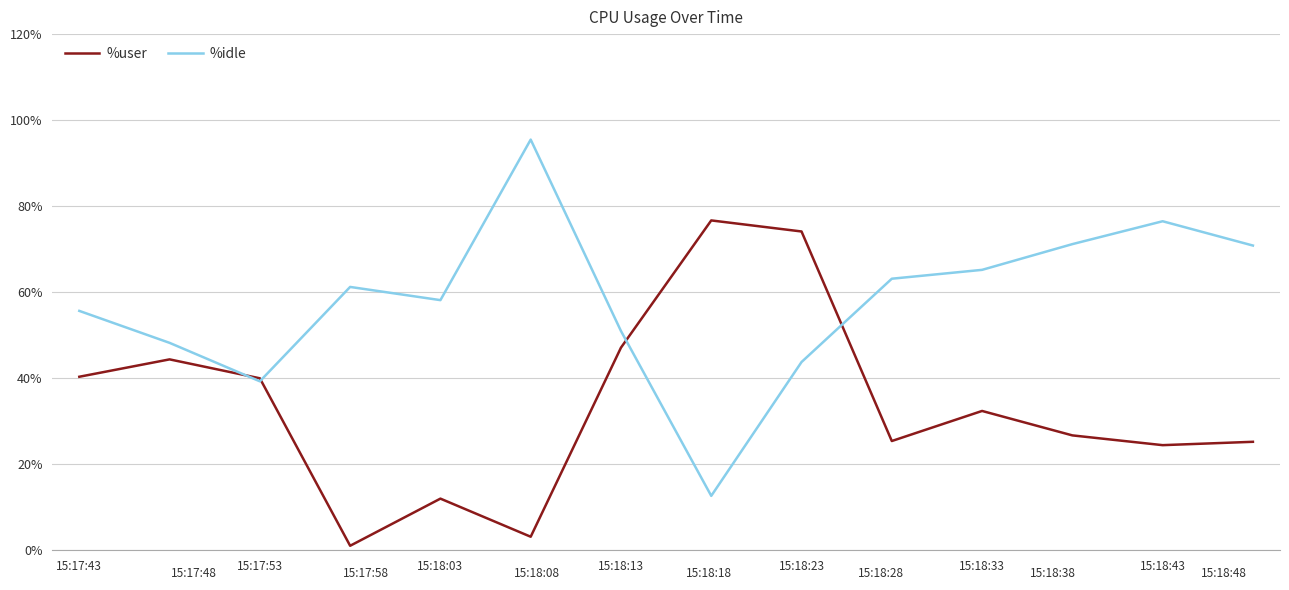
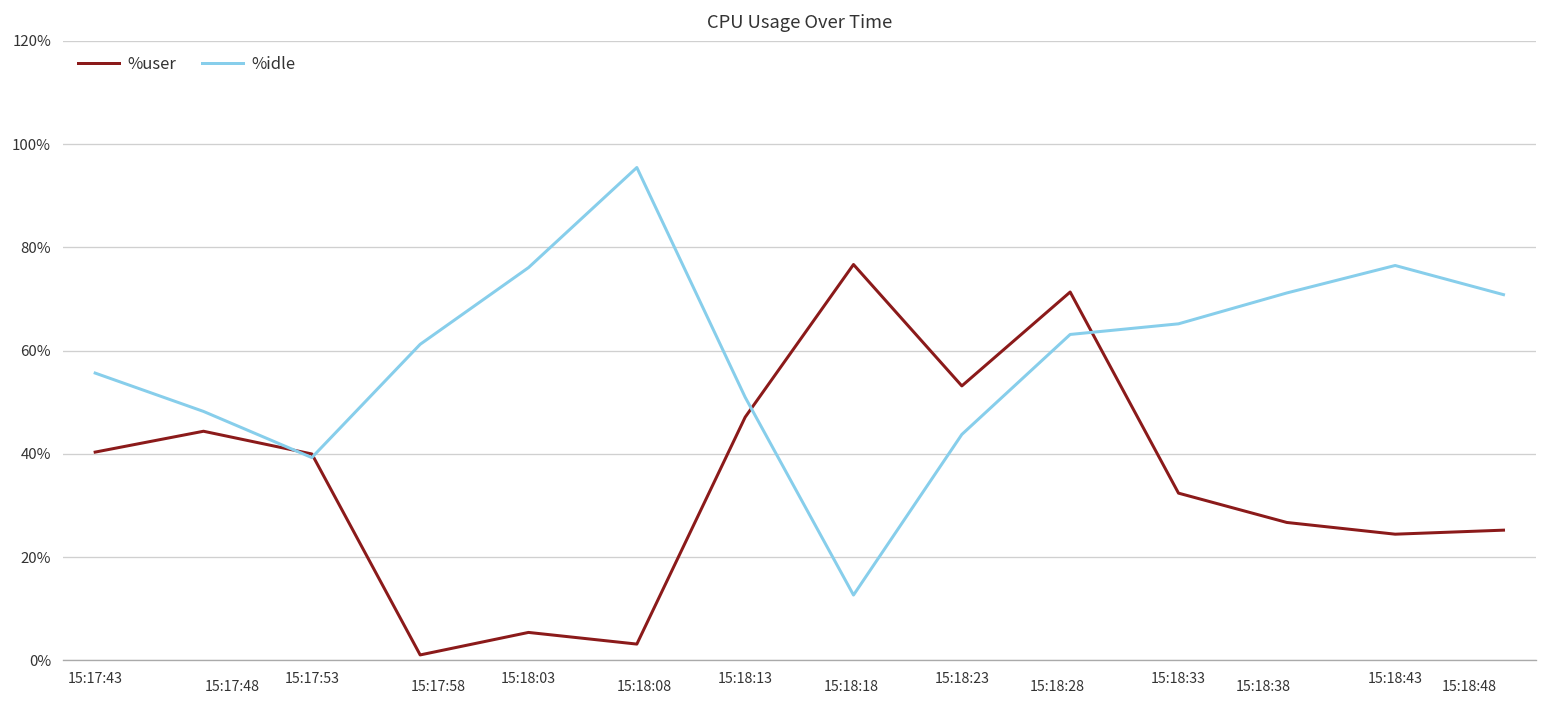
%user, 15:18:03: 12% -> 5%
%idle, 15:18:03: 58% -> 76%
%user, 15:18:23: 74% -> 53%
%user, 15:18:28: 25% -> 71%
